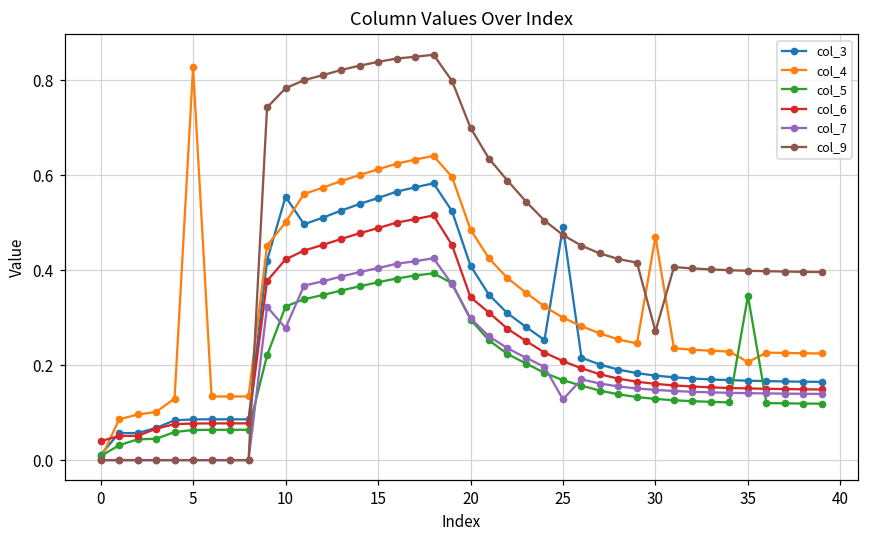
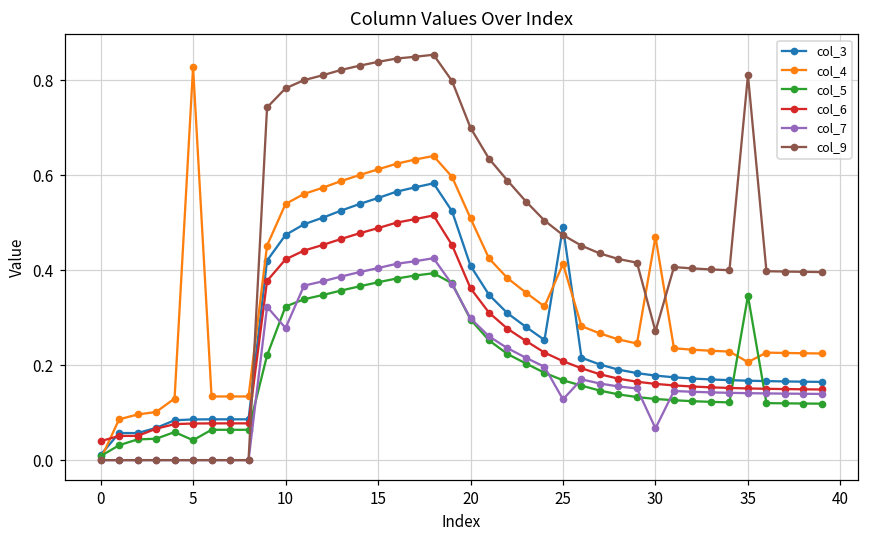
col_5, 5: 0.06 -> 0.04
col_3, 10: 0.56 -> 0.47
col_4, 10: 0.50 -> 0.54
col_4, 20: 0.49 -> 0.51
col_6, 20: 0.34 -> 0.36
col_4, 25: 0.30 -> 0.41
col_7, 30: 0.15 -> 0.07
col_9, 35: 0.40 -> 0.81
